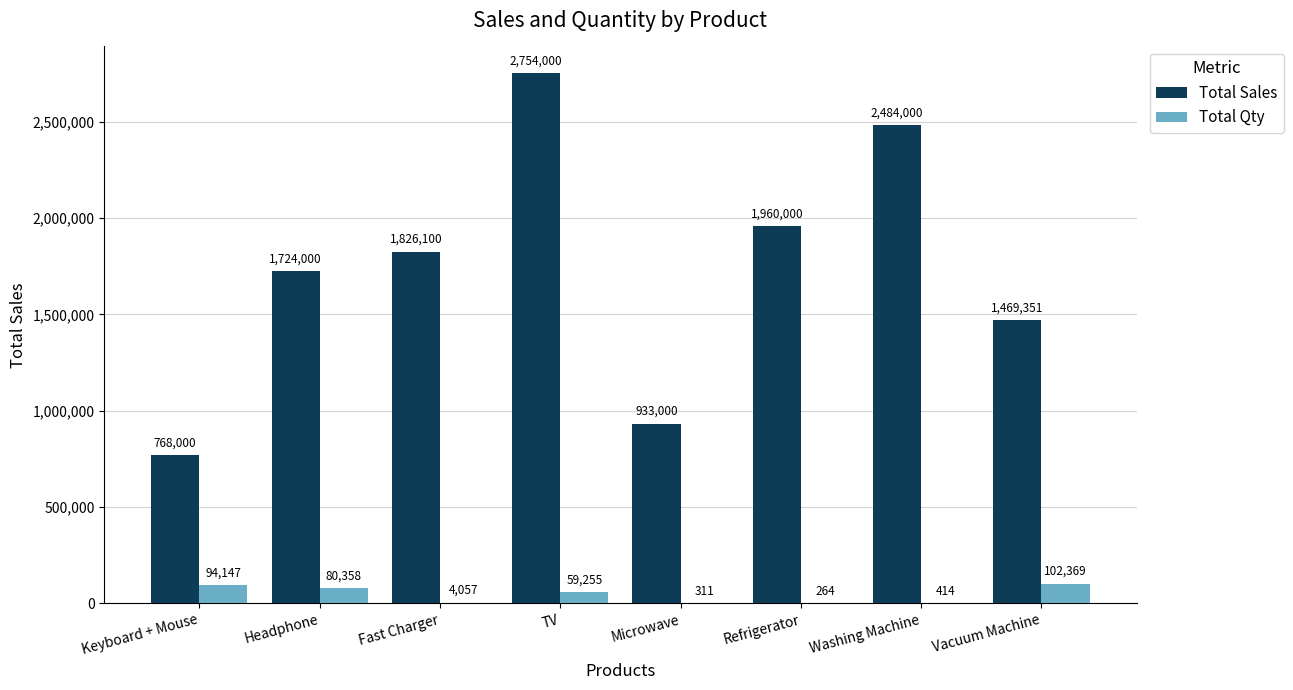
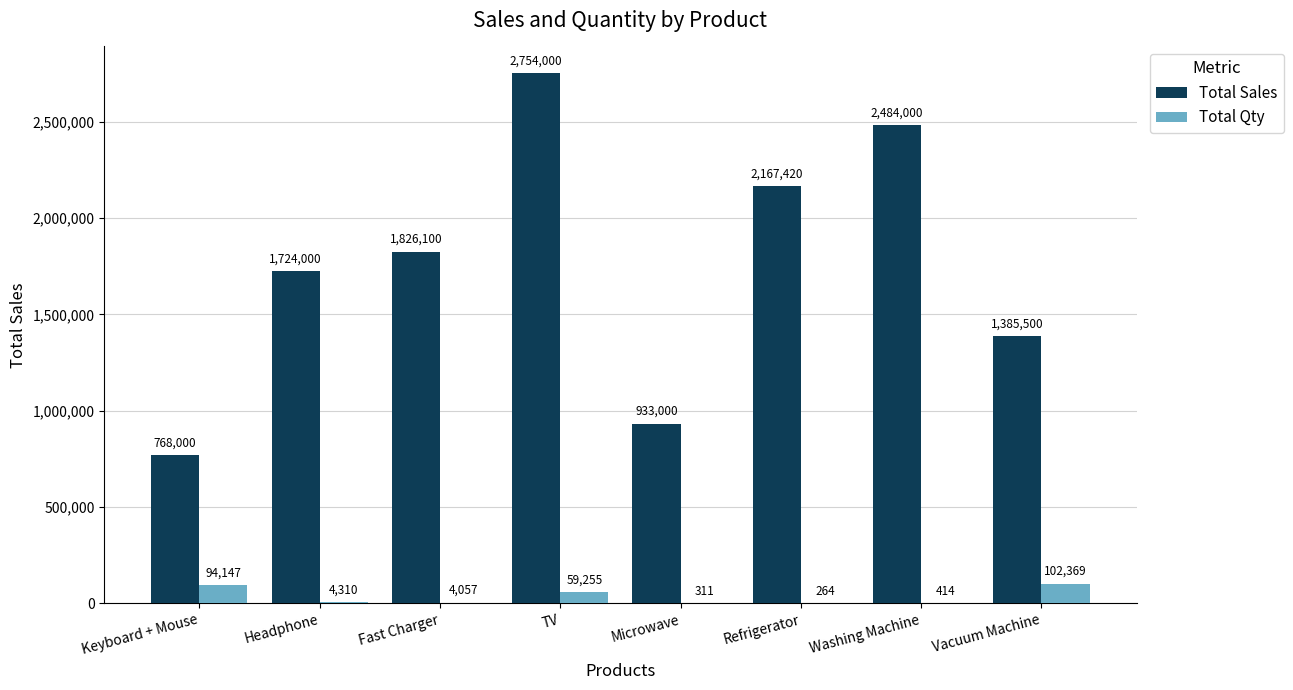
Total Qty, Headphone: 80,358 -> 4,310
Total Sales, Refrigerator: 1,960,000 -> 2,167,420
Total Sales, Vacuum Machine: 1,469,351 -> 1,385,500
